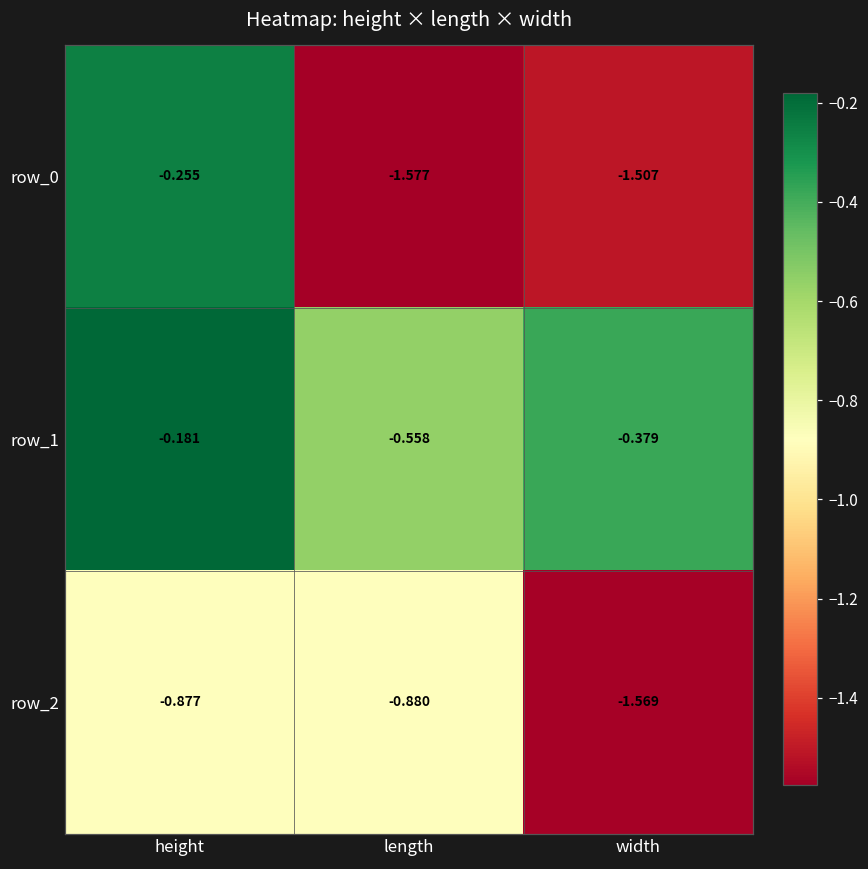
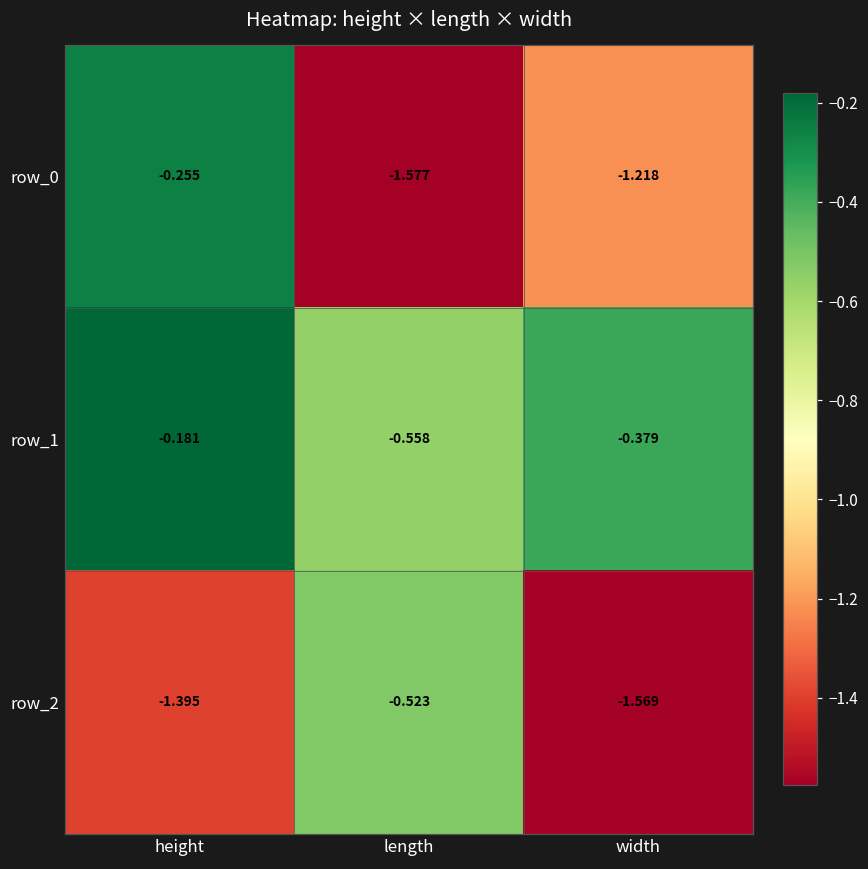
row_0, width: -1.507 -> -1.218
row_2, height: -0.877 -> -1.395
row_2, length: -0.880 -> -0.523
